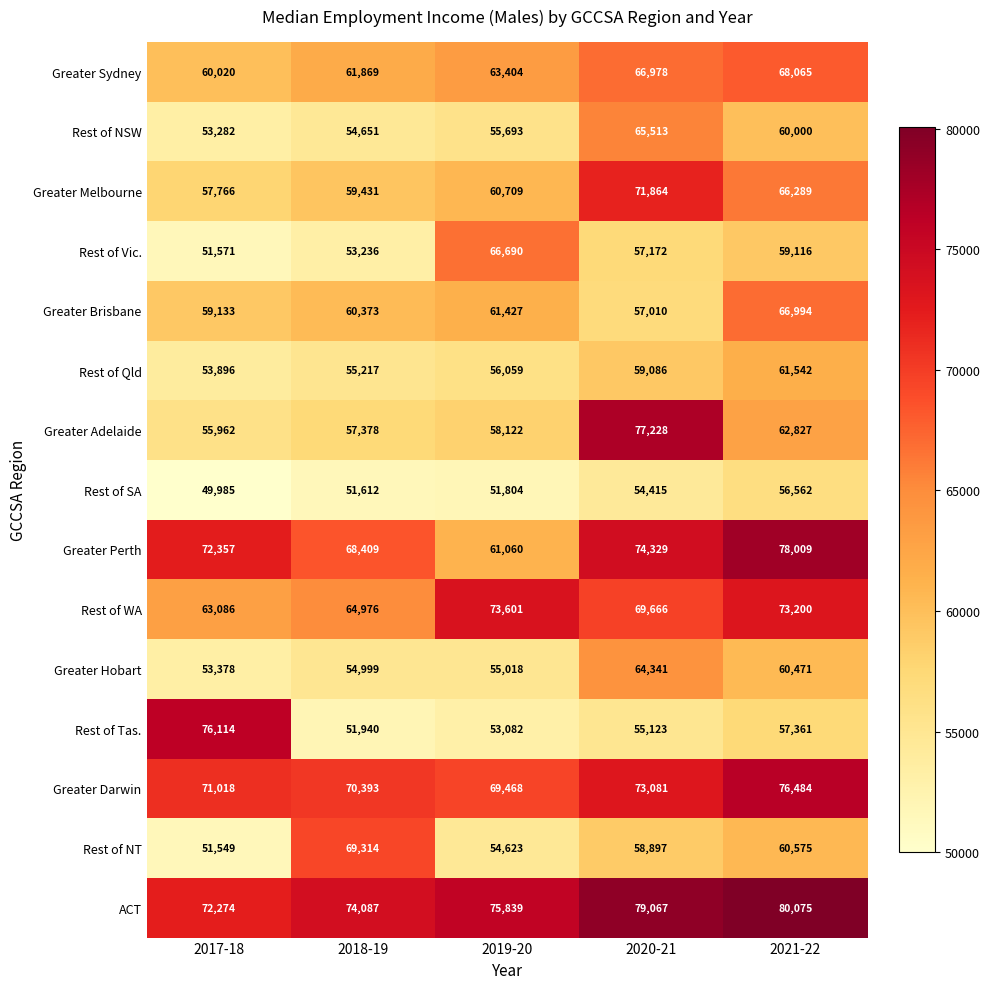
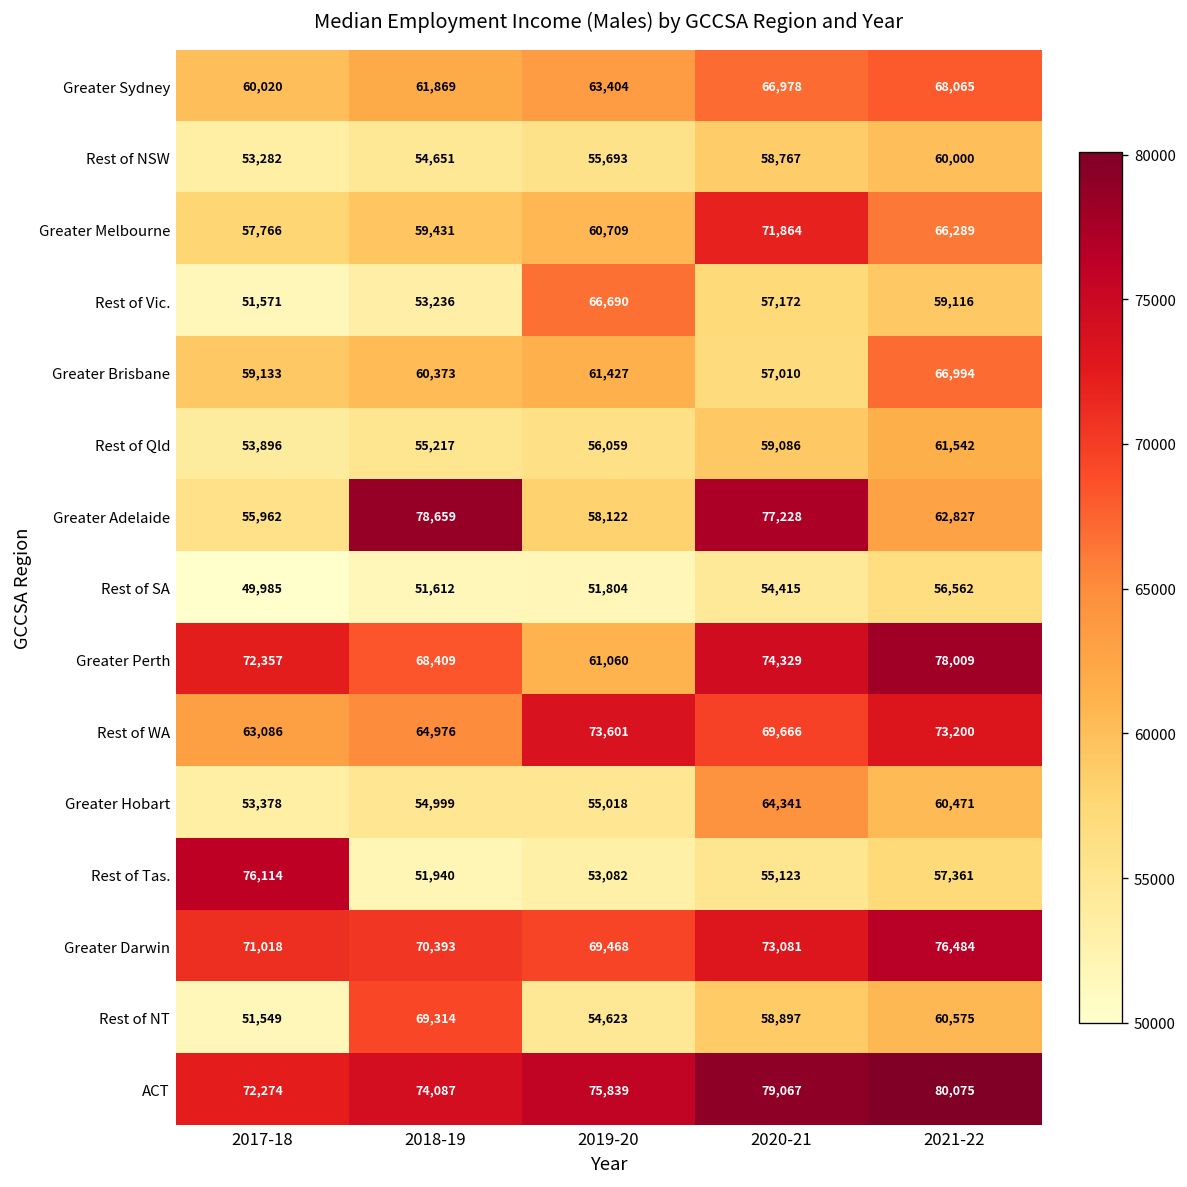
Rest of NSW, 2020-21: 65,513 -> 58,767
Greater Adelaide, 2018-19: 57,378 -> 78,659
